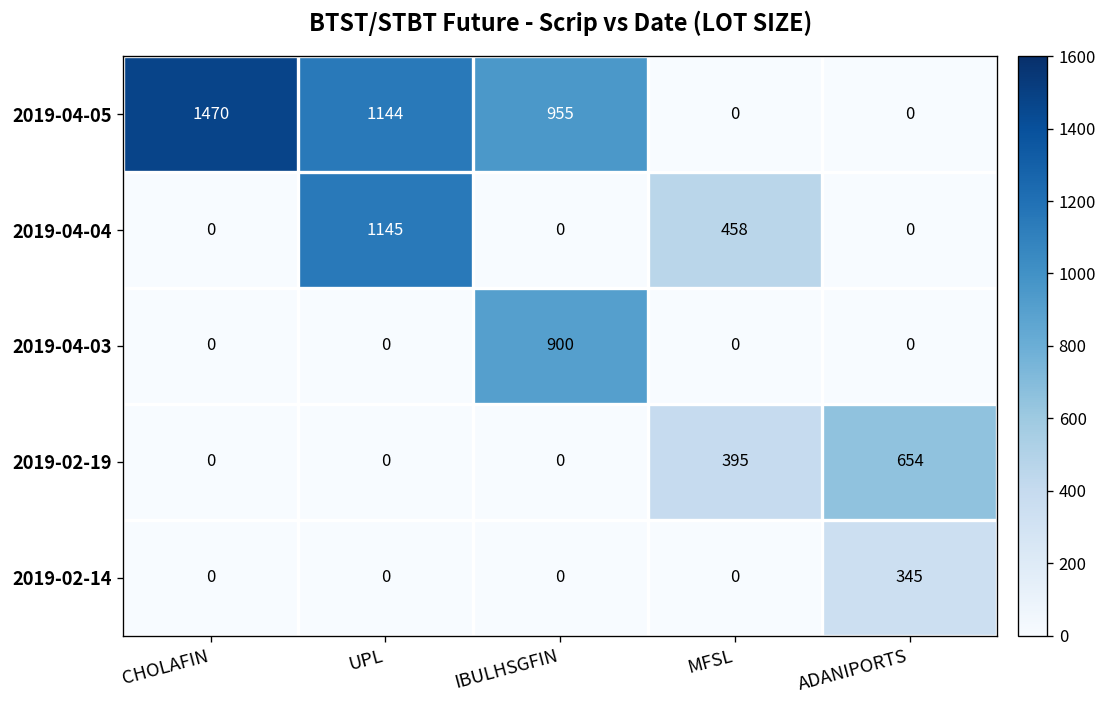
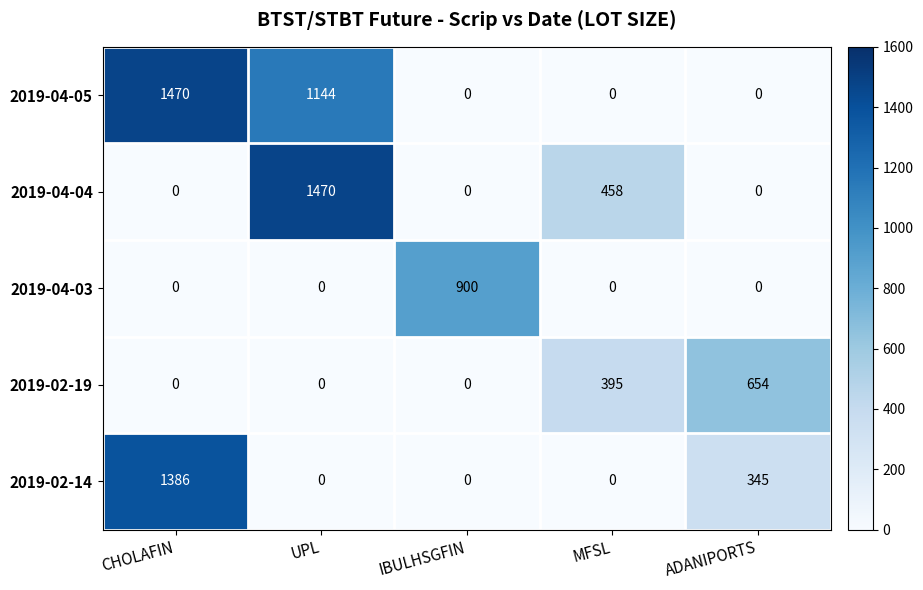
2019-04-05, IBULHSGFIN: 955 -> 0
2019-04-04, UPL: 1145 -> 1470
2019-02-14, CHOLAFIN: 0 -> 1386
